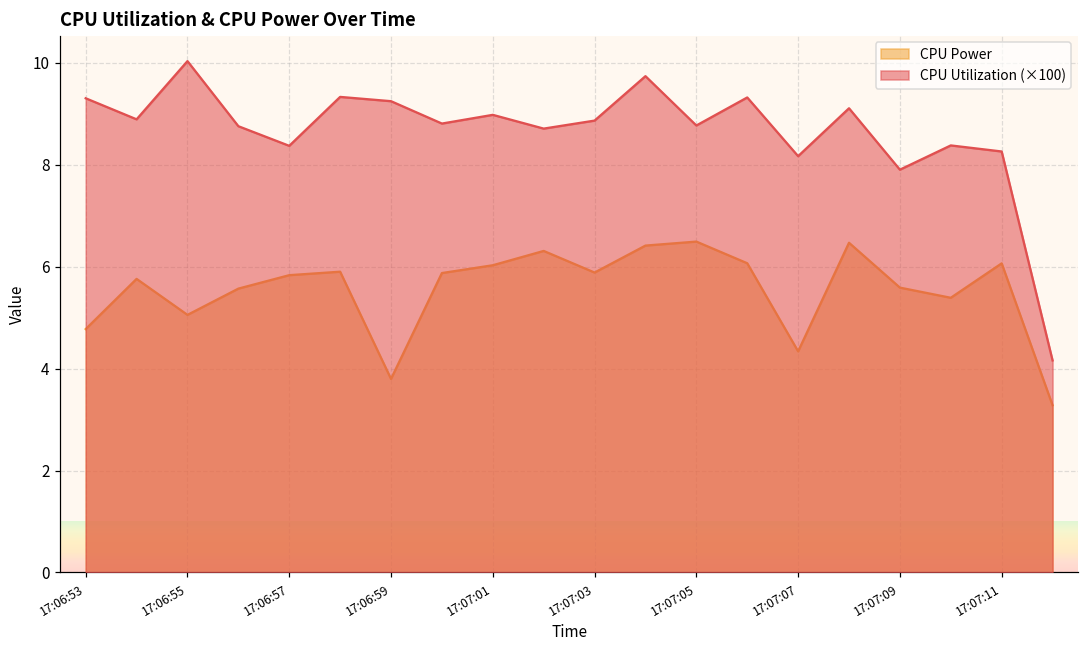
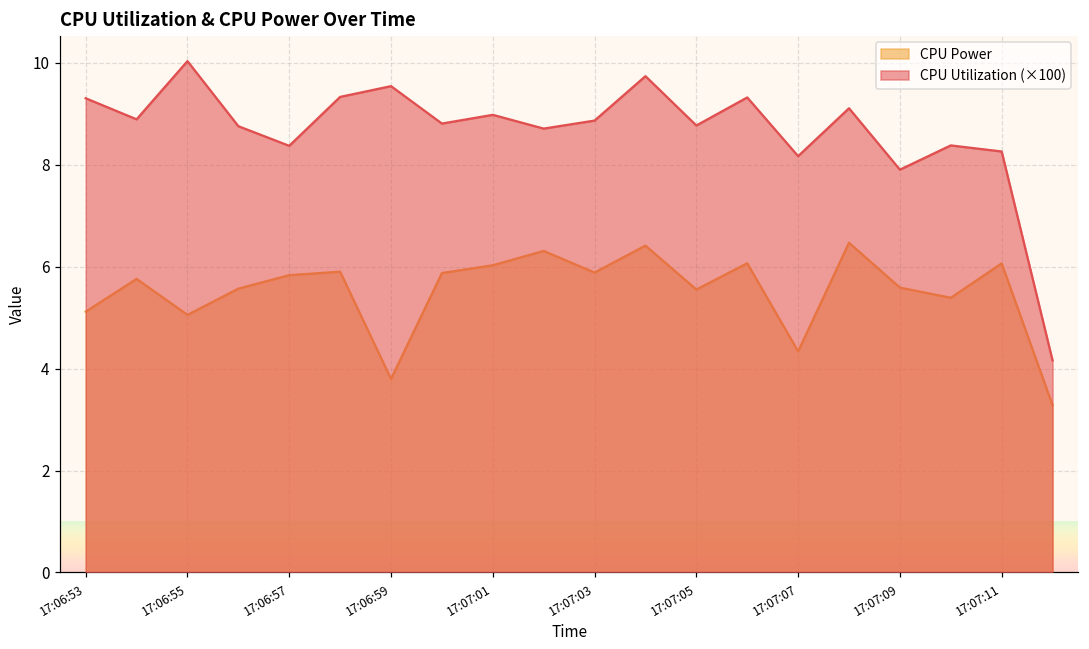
CPU Power, 17:06:53: 4.8 -> 5.1
CPU Utilization (×100), 17:06:59: 9.2 -> 9.5
CPU Power, 17:07:05: 6.5 -> 5.6
